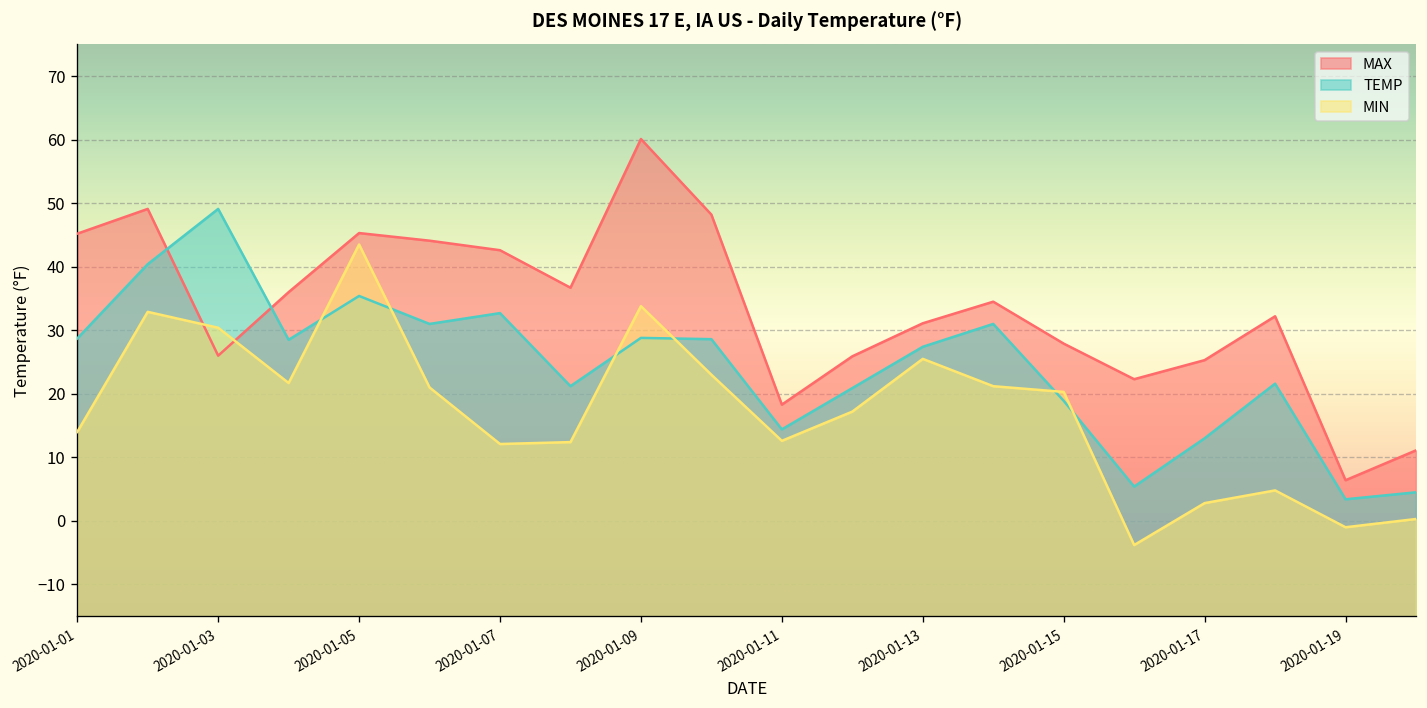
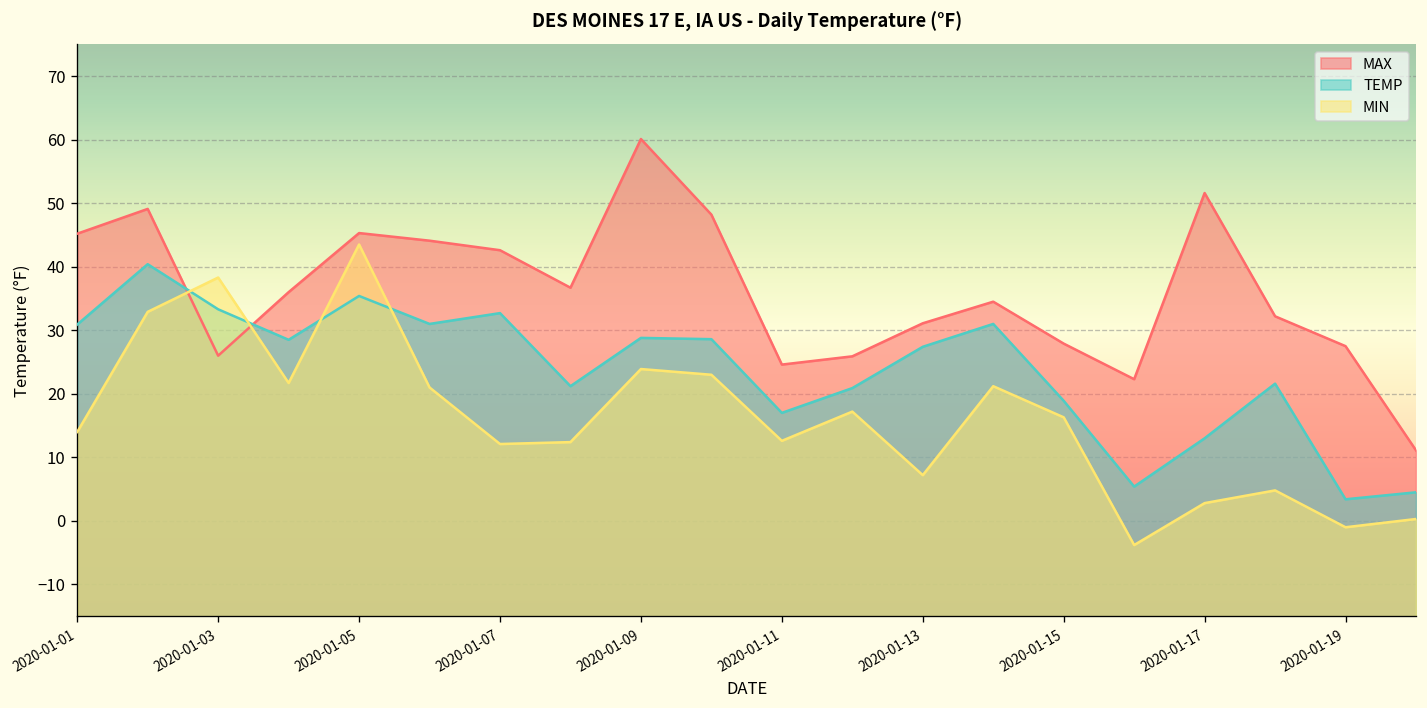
TEMP, 2020-01-01: 29 -> 31
TEMP, 2020-01-03: 49 -> 33
MIN, 2020-01-03: 30 -> 38
MIN, 2020-01-09: 34 -> 24
MAX, 2020-01-11: 18 -> 25
TEMP, 2020-01-11: 14 -> 17
MIN, 2020-01-13: 26 -> 7
MIN, 2020-01-15: 20 -> 16
MAX, 2020-01-17: 25 -> 52
MAX, 2020-01-19: 6 -> 28
